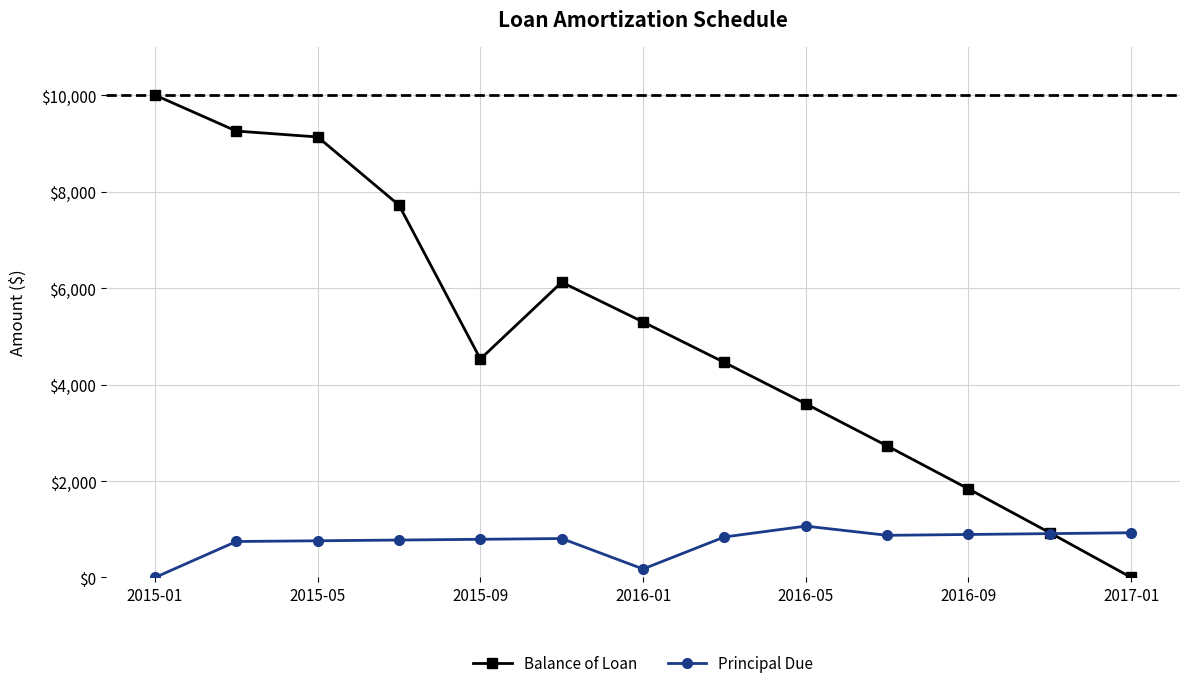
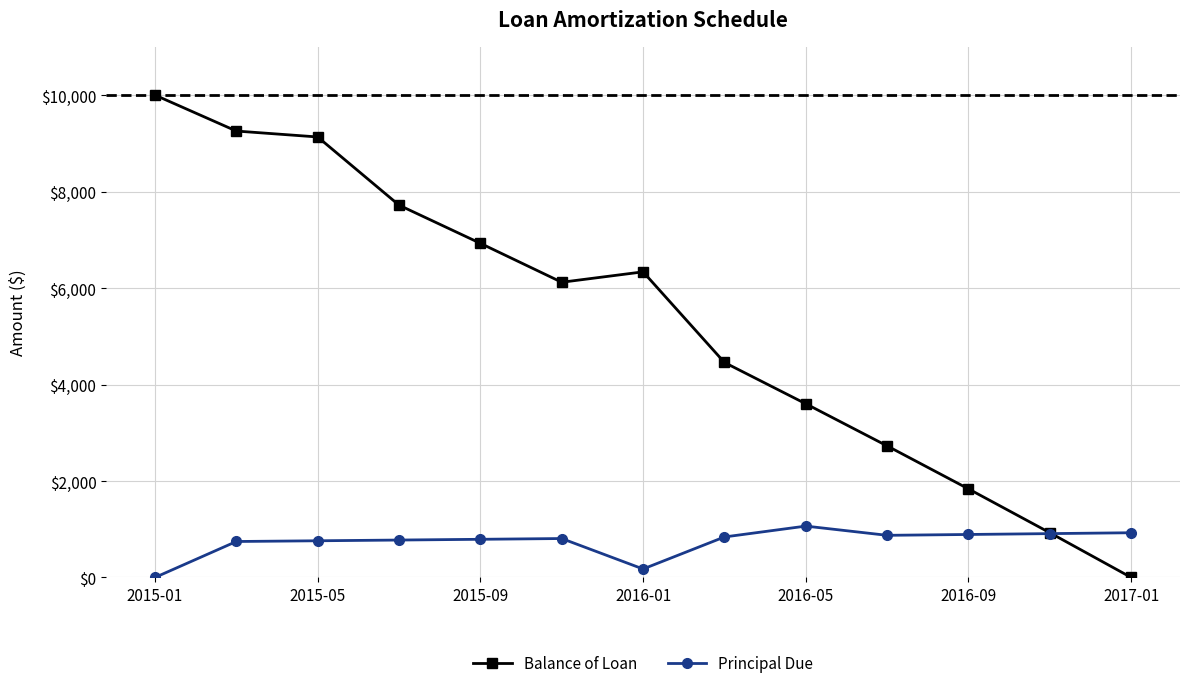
Balance of Loan, 2015-09: $4,500 -> $6,900
Balance of Loan, 2016-01: $5,300 -> $6,300
